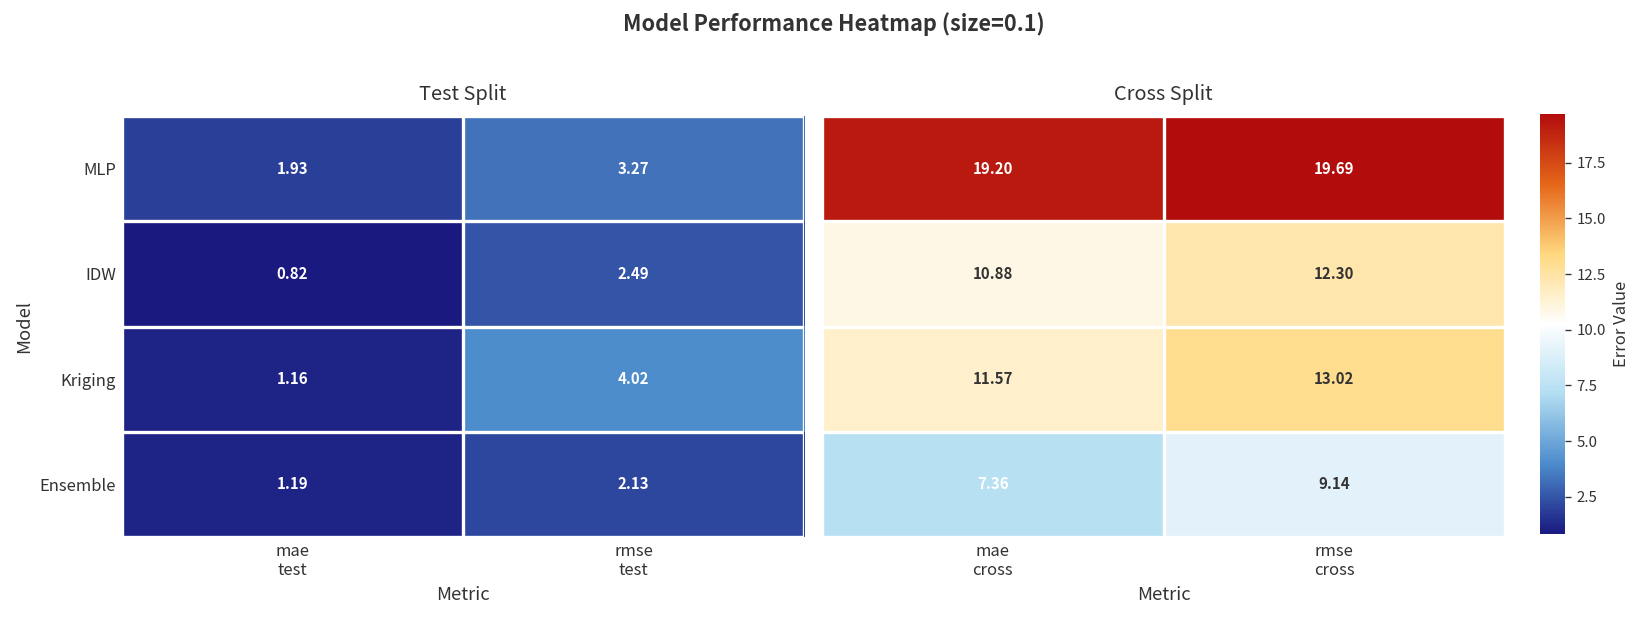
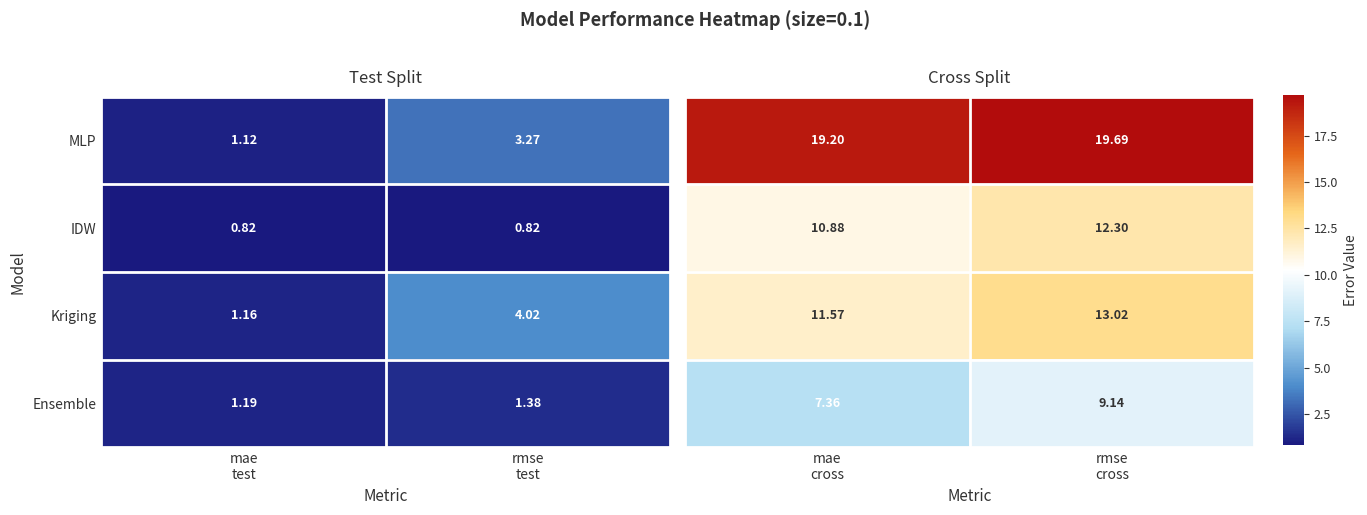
Test Split, MLP, mae test: 1.93 -> 1.12
Test Split, IDW, rmse test: 2.49 -> 0.82
Test Split, Ensemble, rmse test: 2.13 -> 1.38
